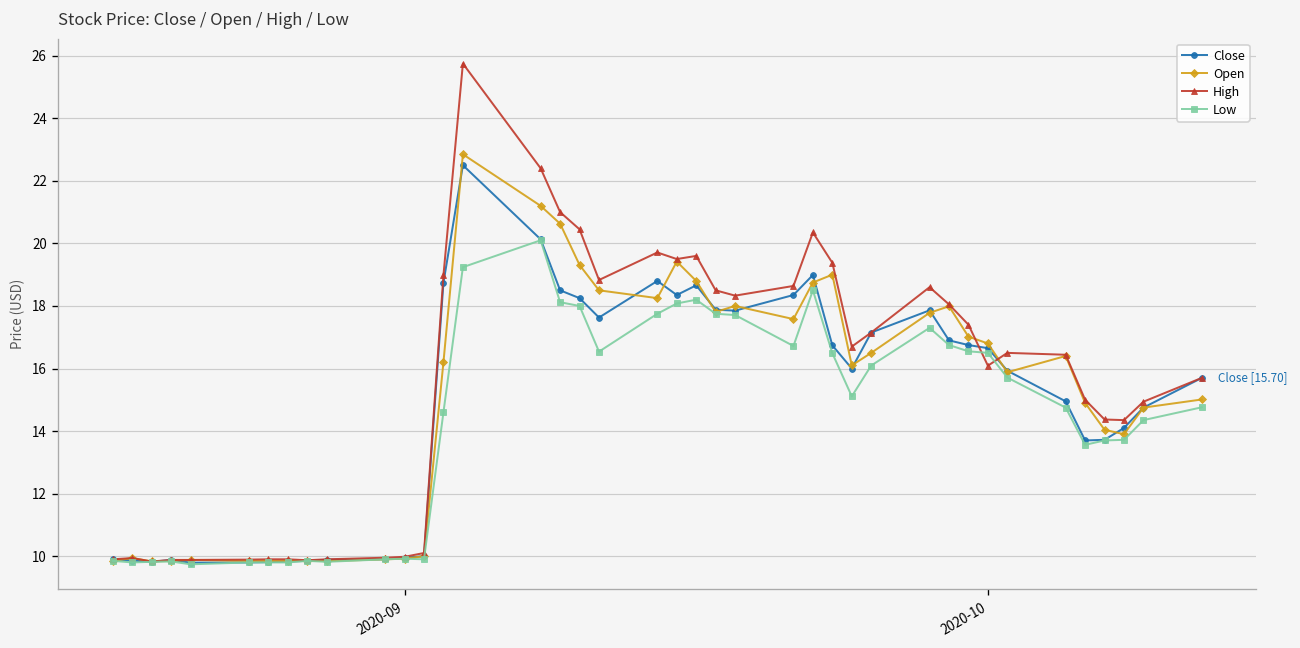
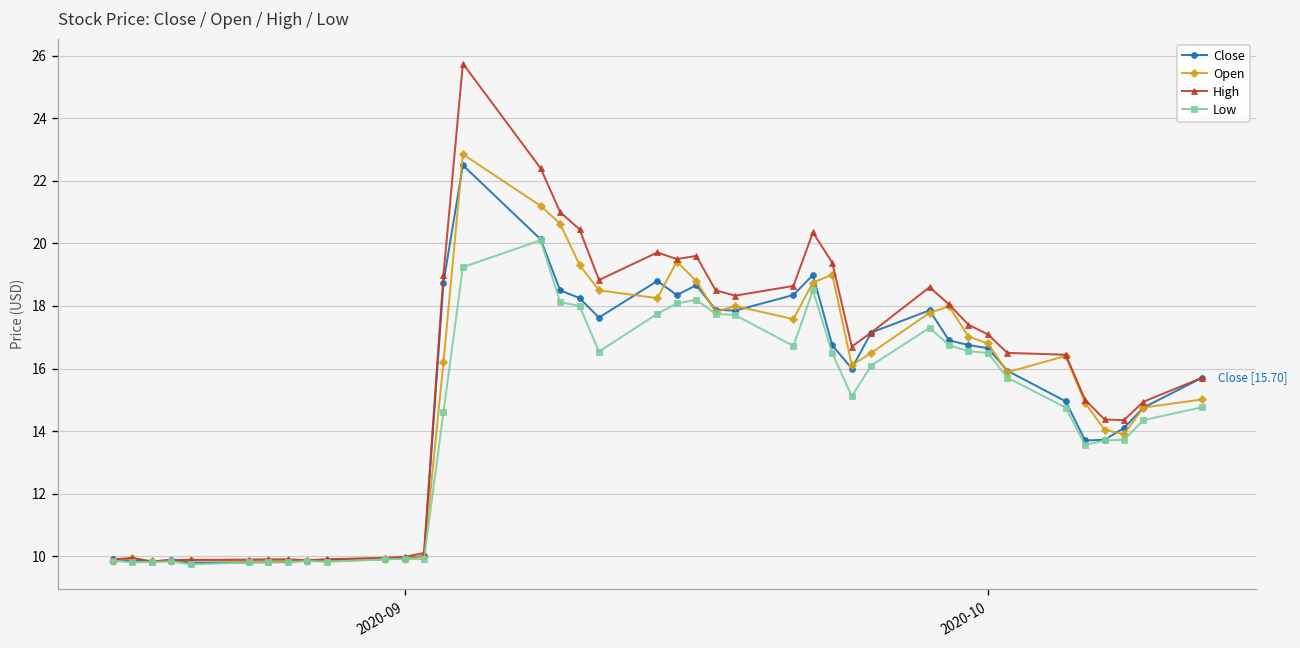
High, 2020-10: 16.1 -> 17.1
